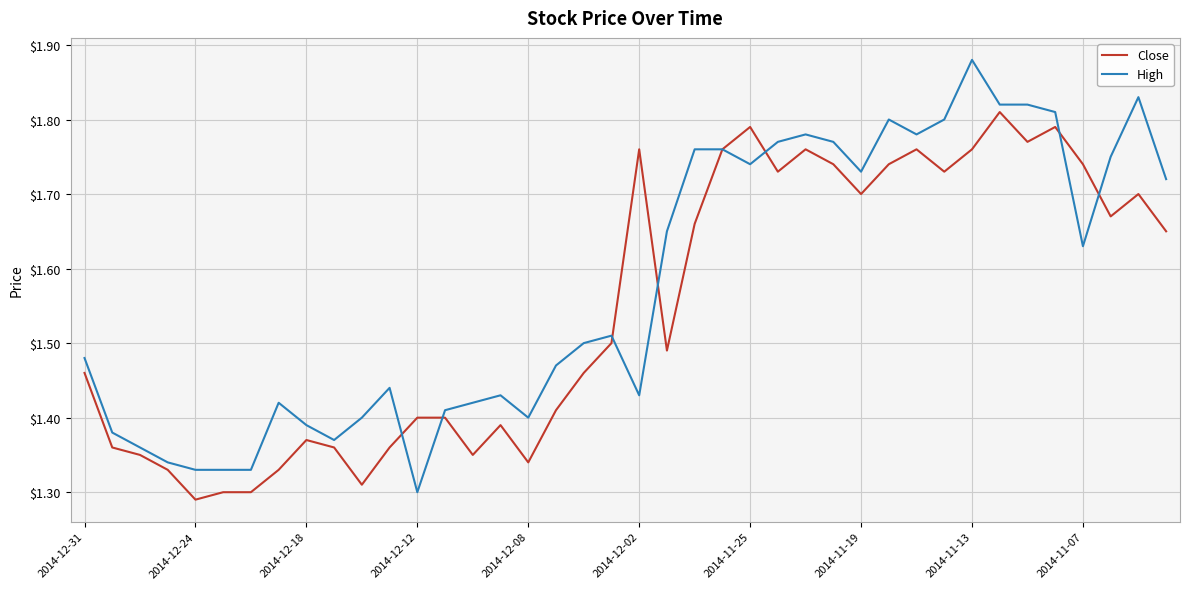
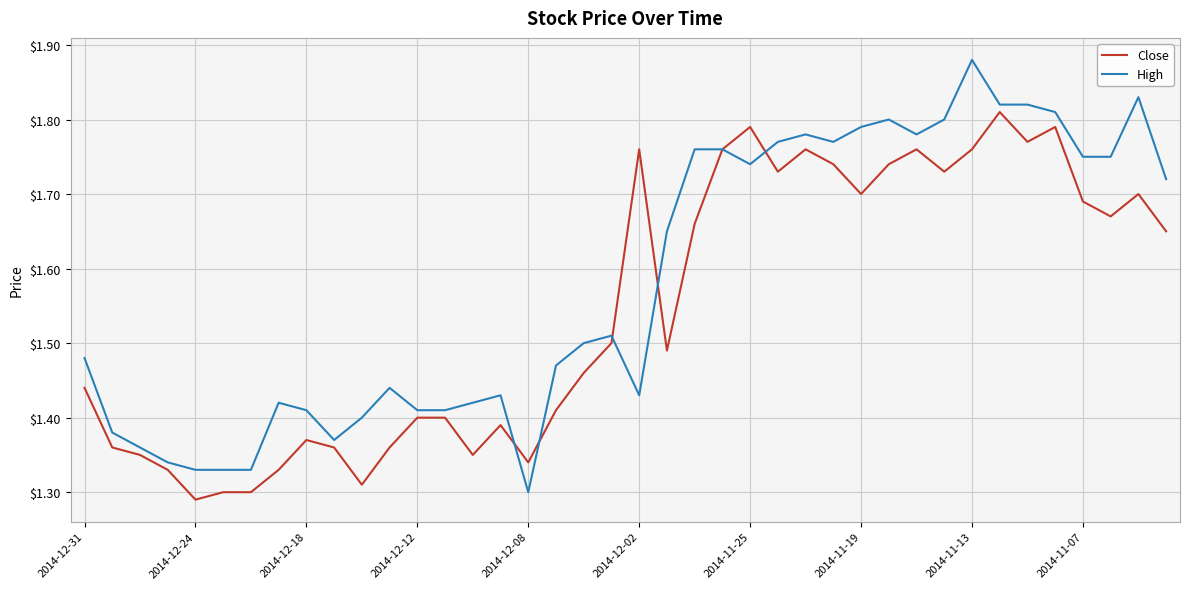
Close, 2014-12-31: $1.46 -> $1.44
High, 2014-12-18: $1.39 -> $1.41
High, 2014-12-12: $1.30 -> $1.41
High, 2014-12-08: $1.4 -> $1.3
High, 2014-11-19: $1.73 -> $1.79
Close, 2014-11-07: $1.74 -> $1.69
High, 2014-11-07: $1.63 -> $1.75
